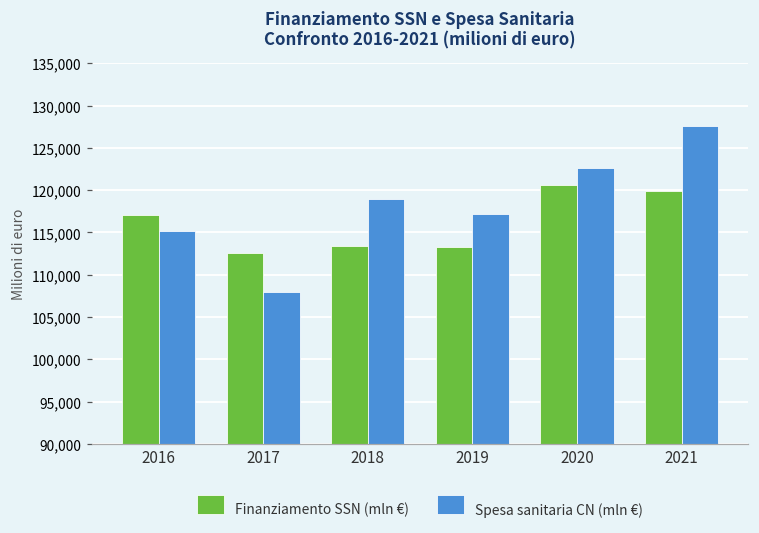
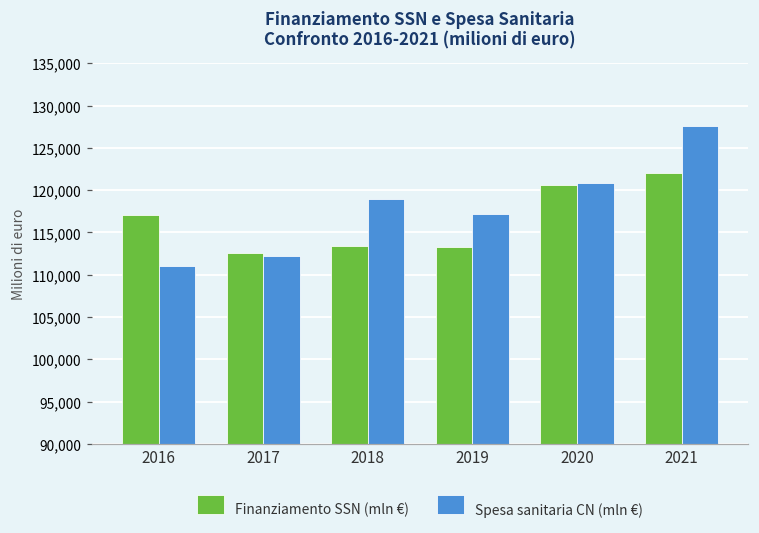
Spesa sanitaria CN (mln €), 2016: 115,000 -> 111,000
Spesa sanitaria CN (mln €), 2017: 108,000 -> 112,000
Spesa sanitaria CN (mln €), 2020: 123,000 -> 121,000
Finanziamento SSN (mln €), 2021: 120,000 -> 122,000
